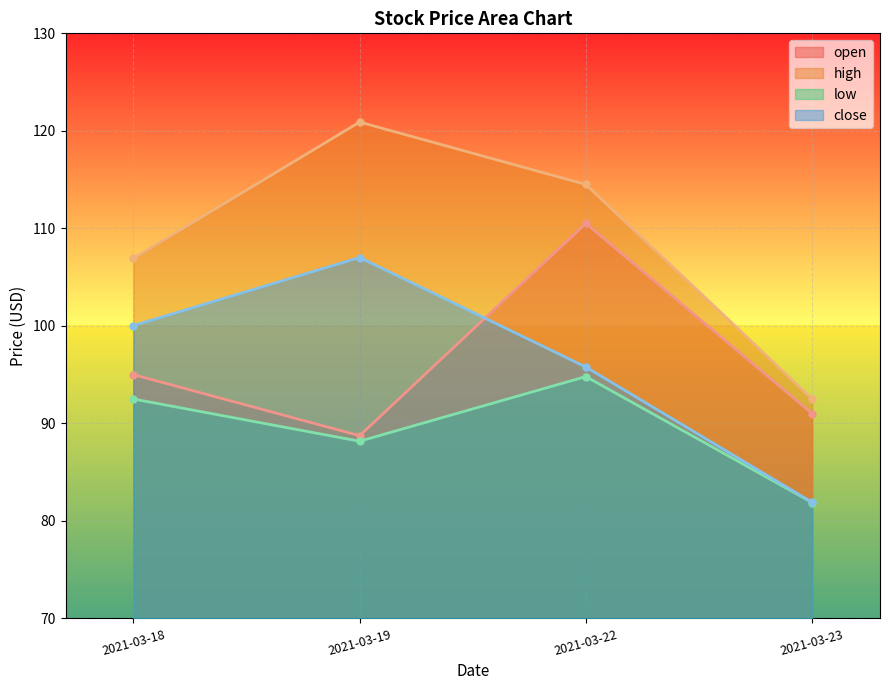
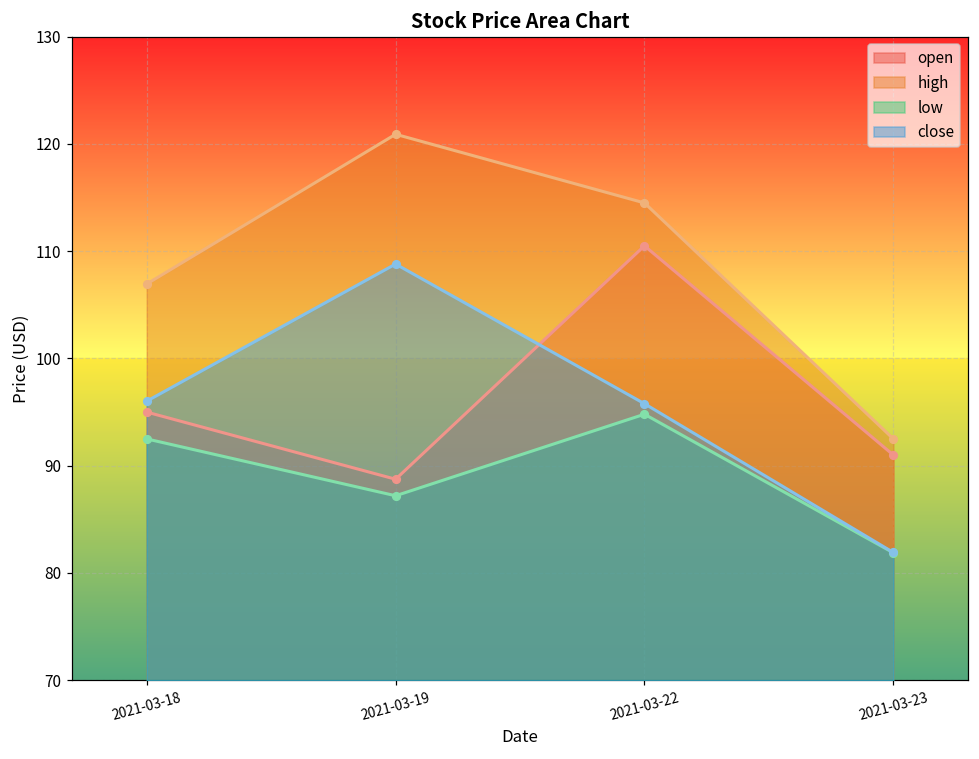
close, 2021-03-18: 100 -> 96
low, 2021-03-19: 88 -> 87
close, 2021-03-19: 107 -> 109
